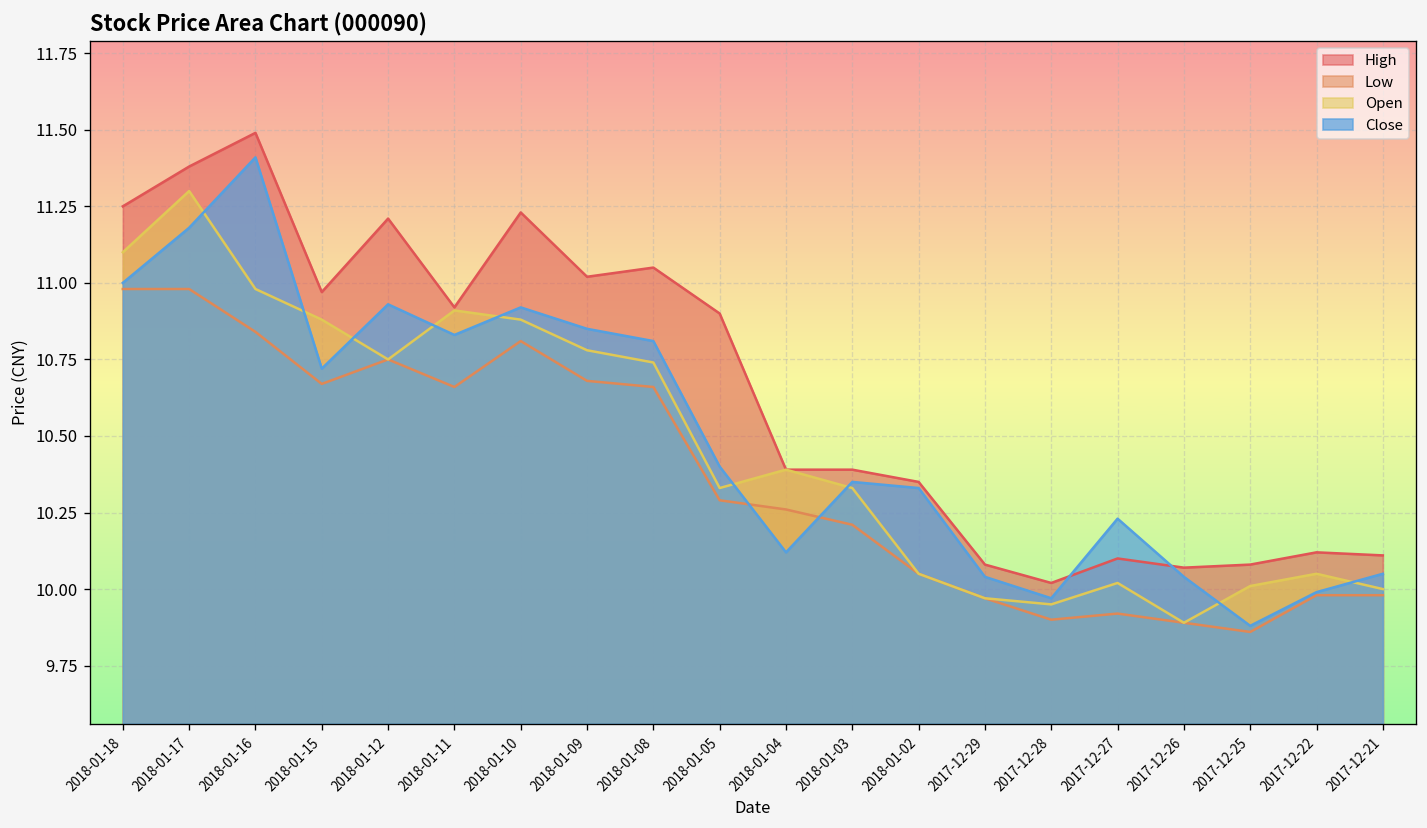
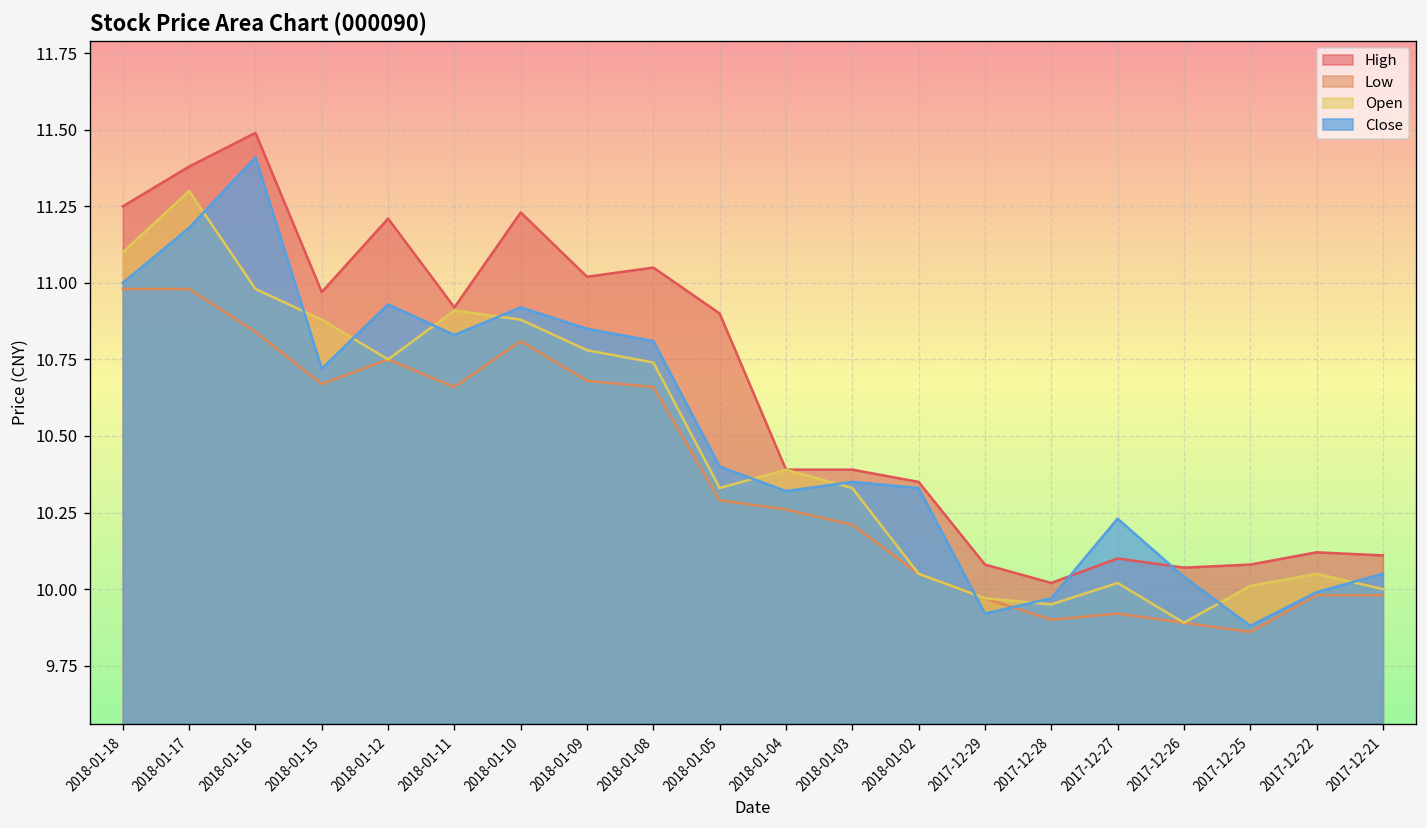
Close, 2018-01-04: 10.12 -> 10.32
Close, 2017-12-29: 10.04 -> 9.92
